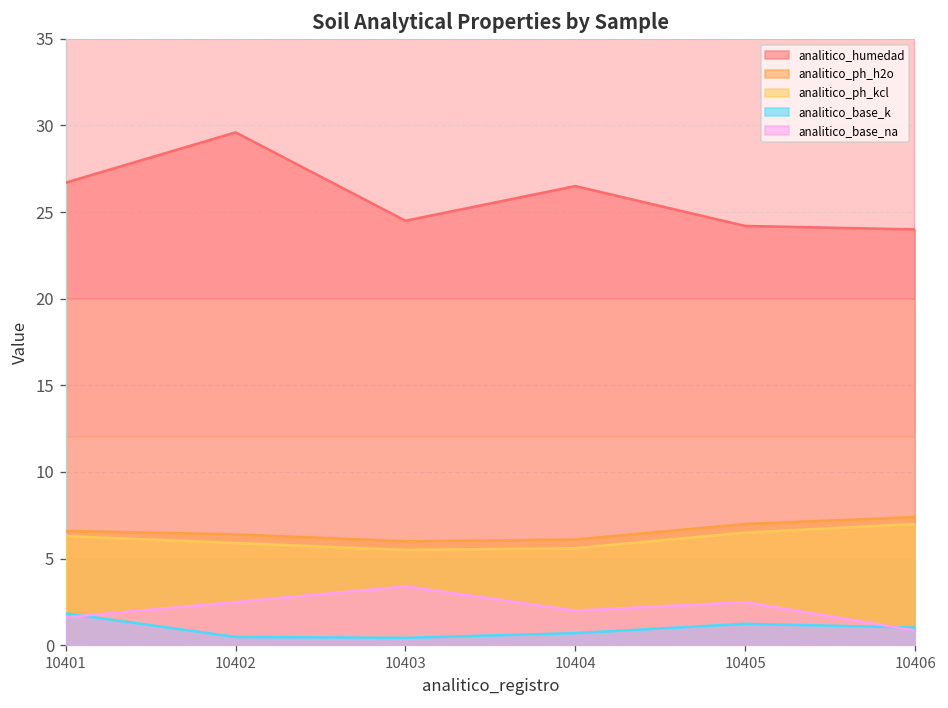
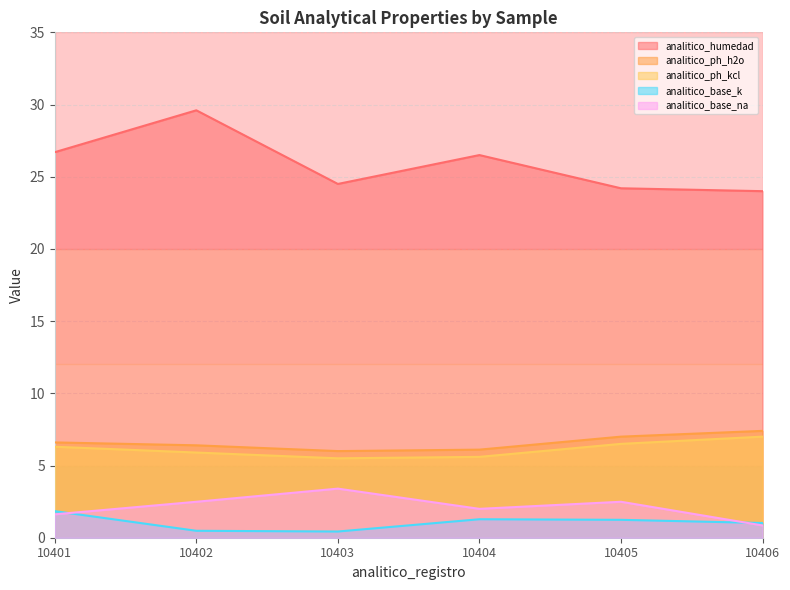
analitico_base_k, 10404: 0.7 -> 1.3
